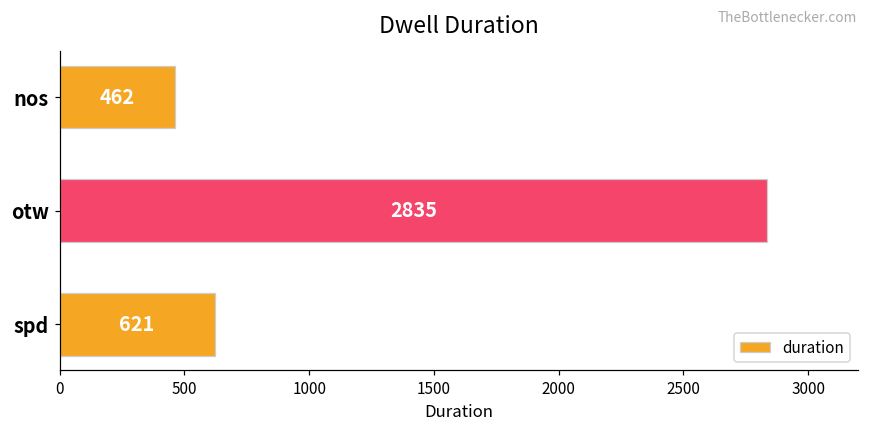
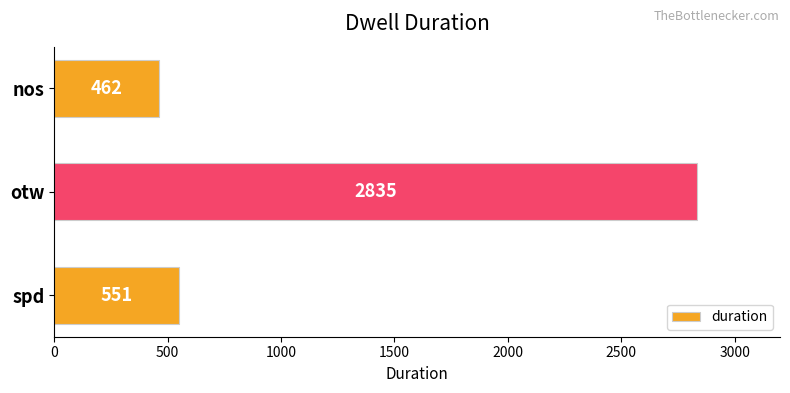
spd: 621 -> 551
